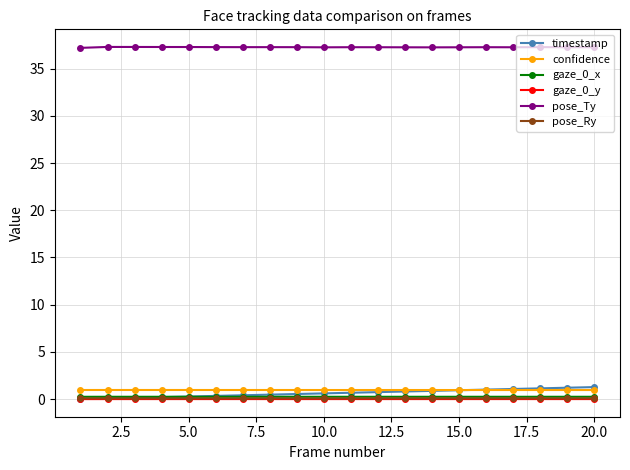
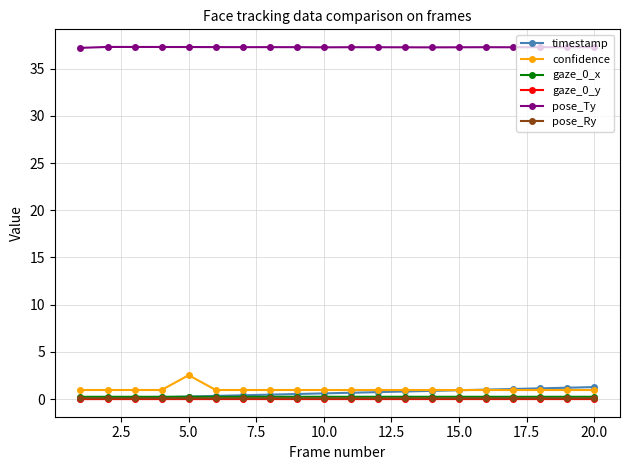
confidence, 5.0: 1 -> 3
